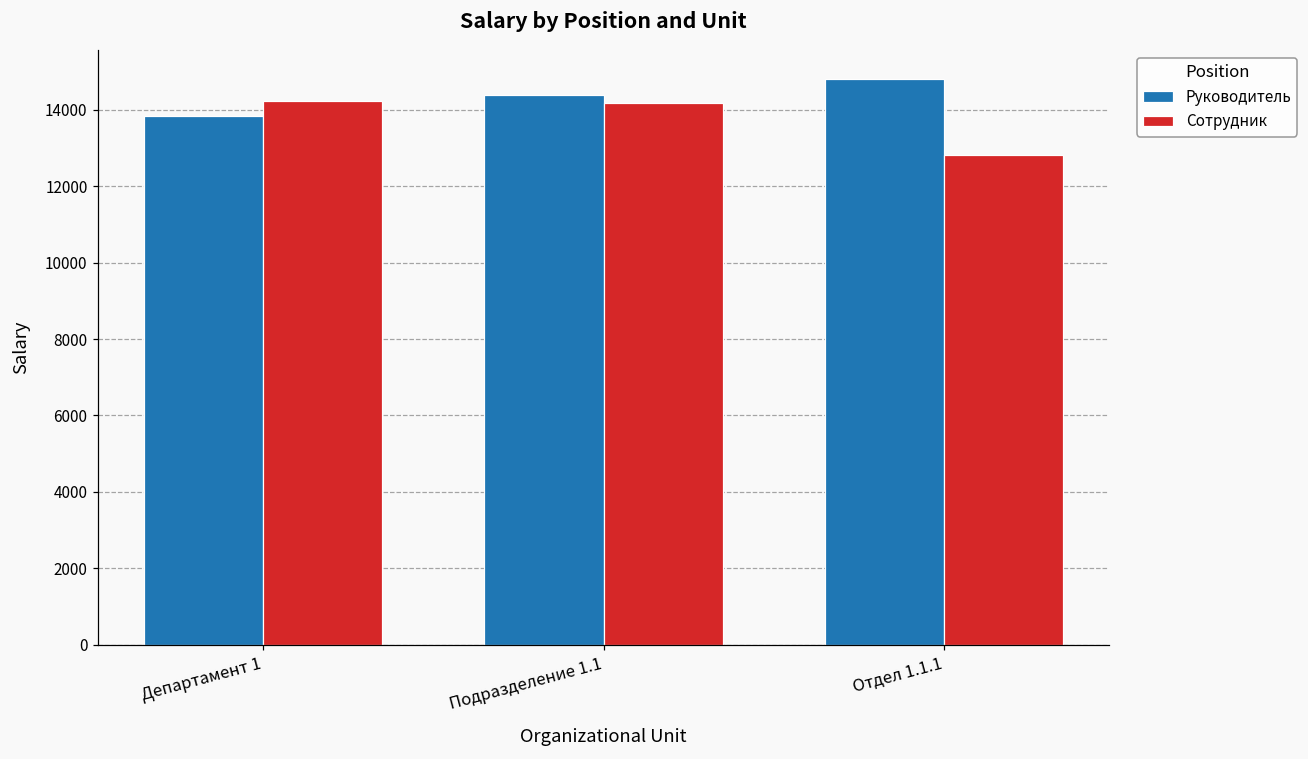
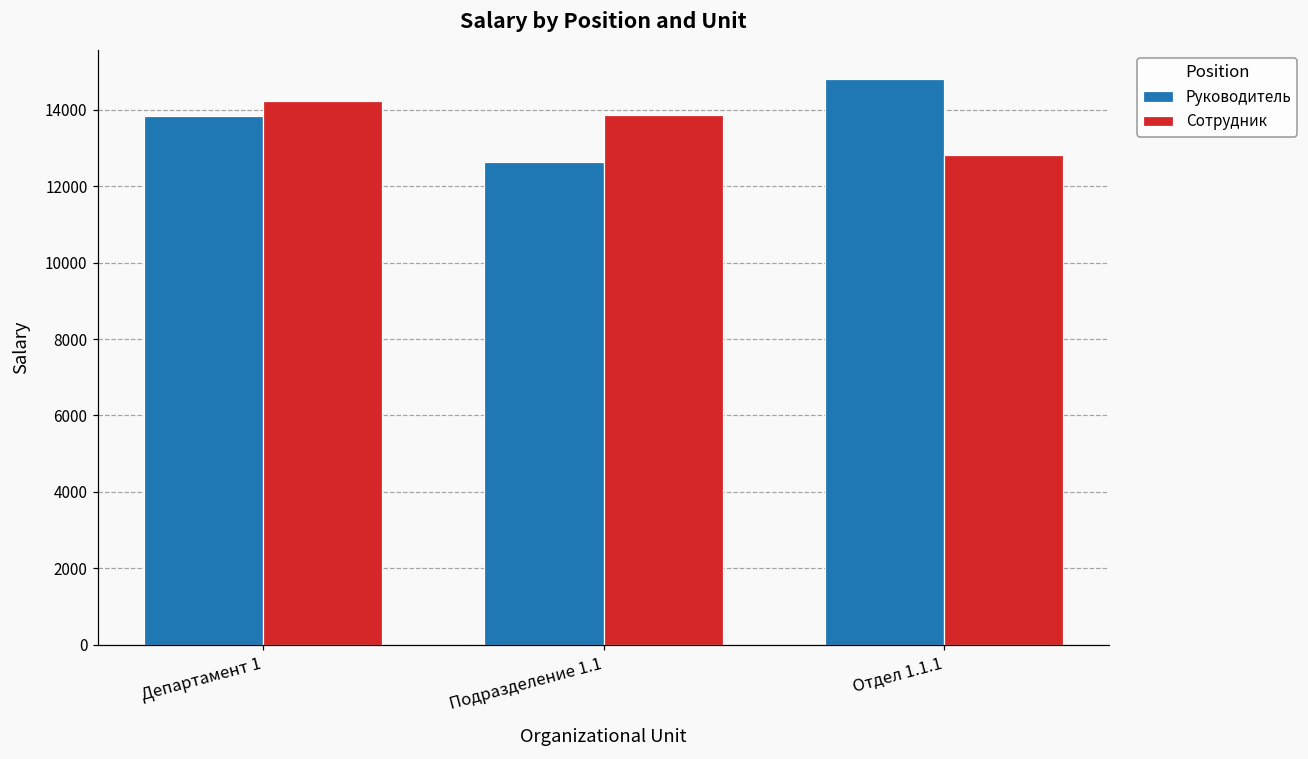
Руководитель, Подразделение 1.1: 14400 -> 12600
Сотрудник, Подразделение 1.1: 14200 -> 13900
